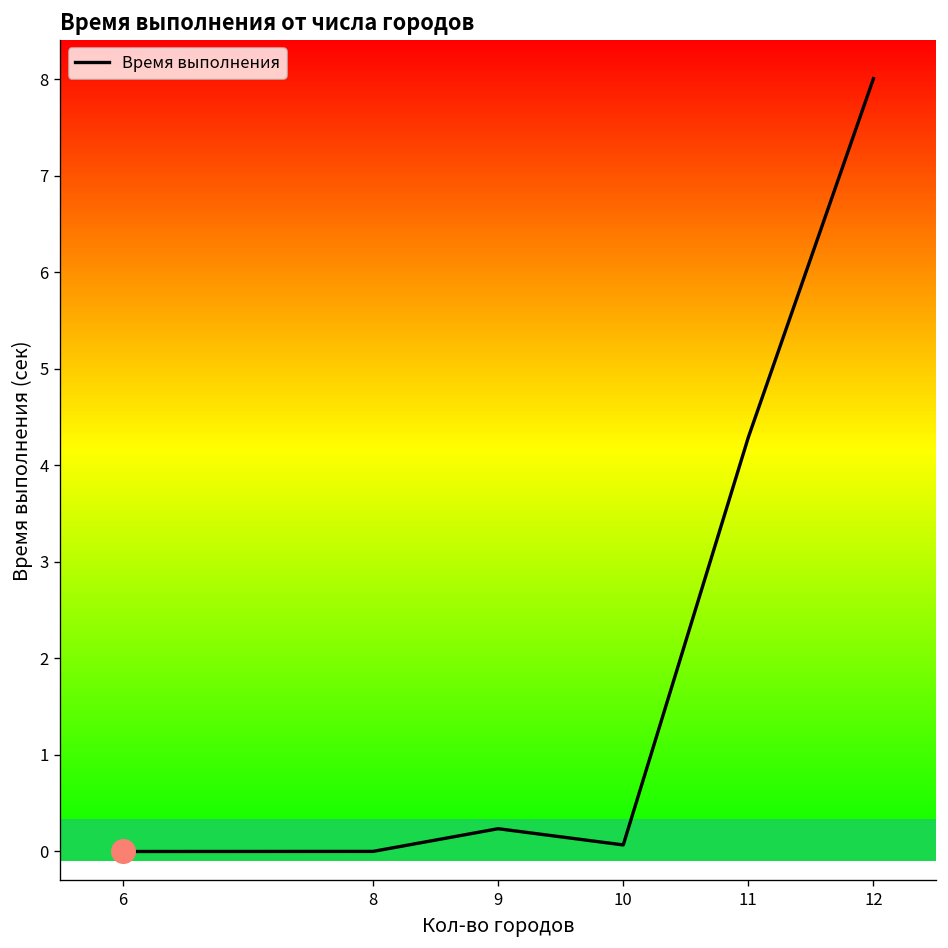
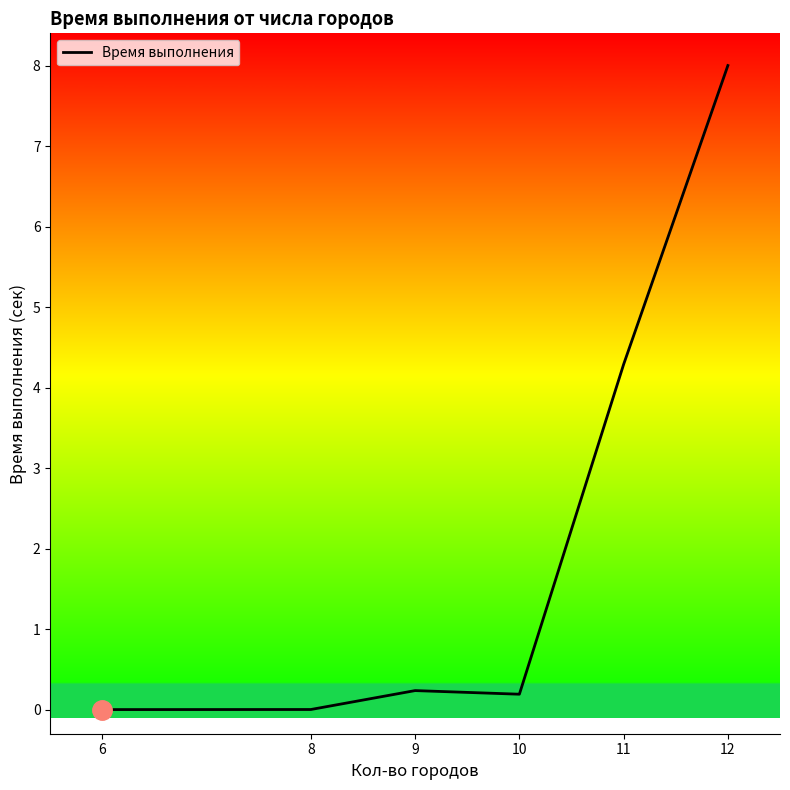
Время выполнения, 10: 0.1 -> 0.2
